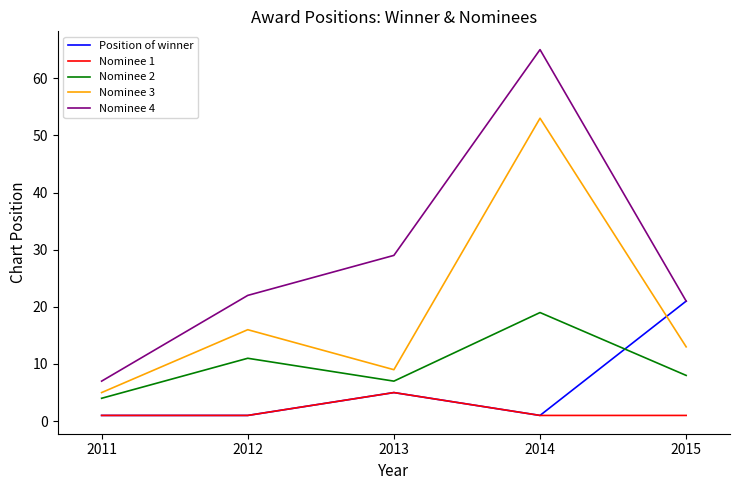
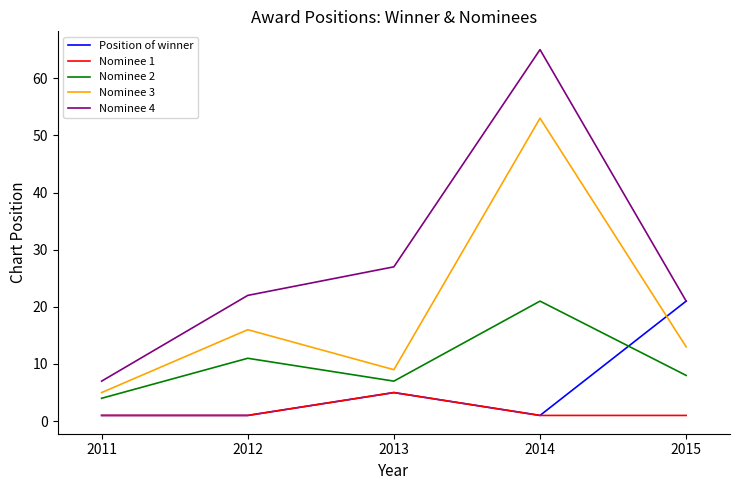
Nominee 4, 2013: 29 -> 27
Nominee 2, 2014: 19 -> 21
